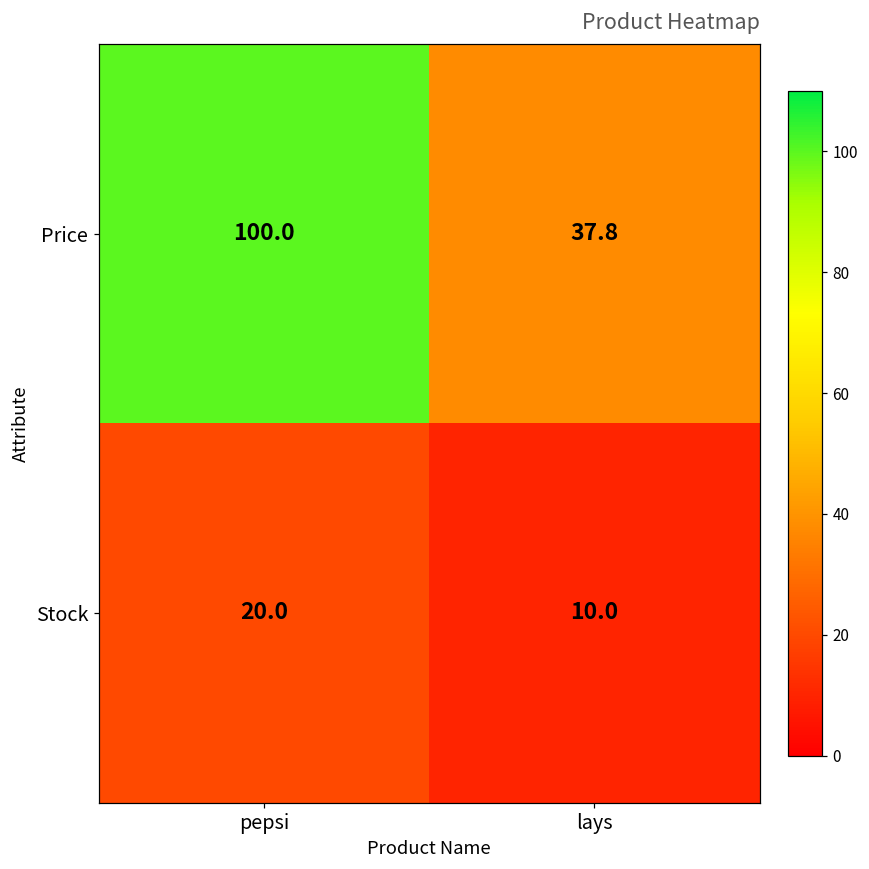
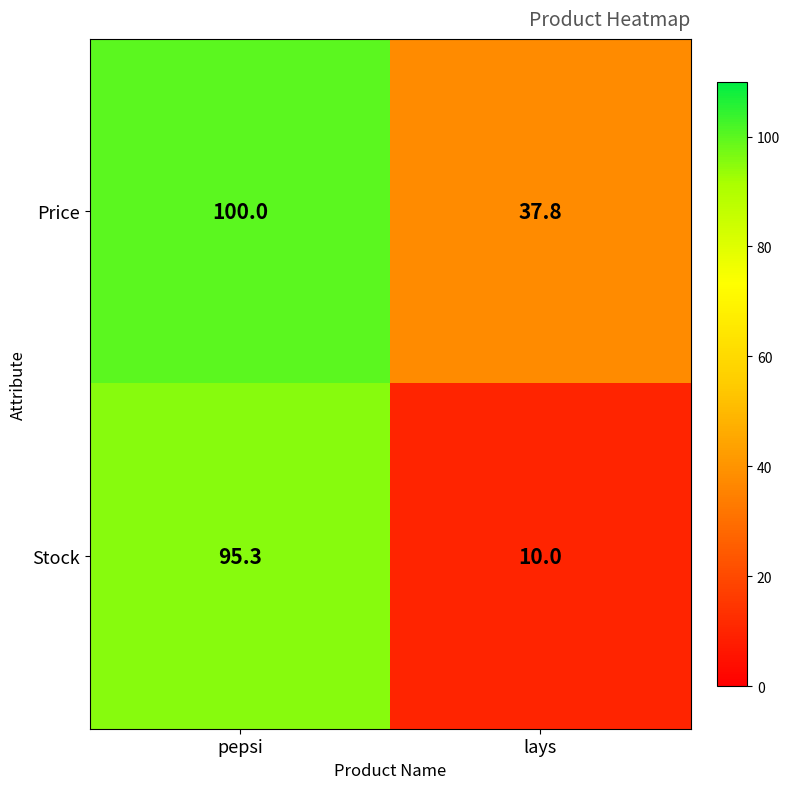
Stock, pepsi: 20.0 -> 95.3
